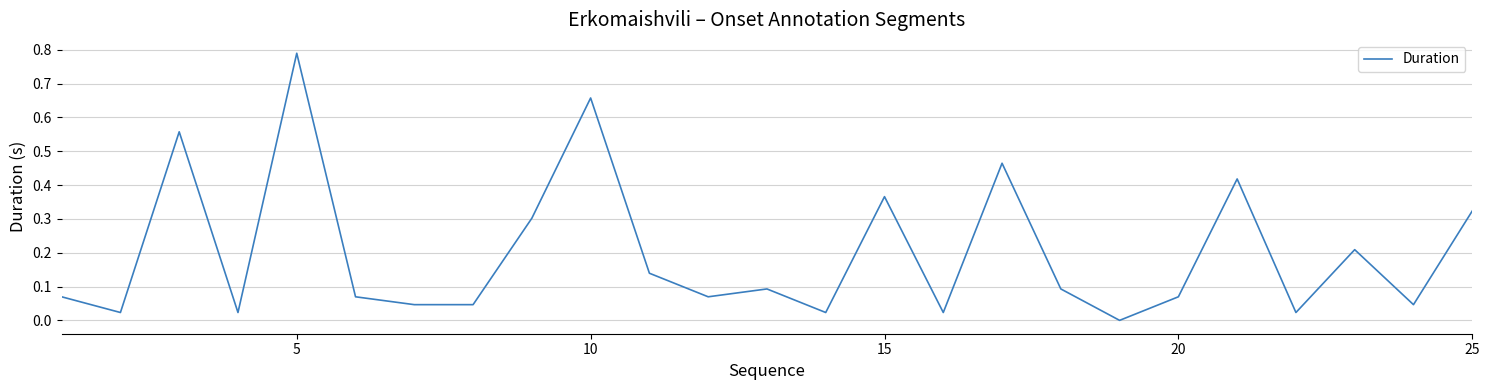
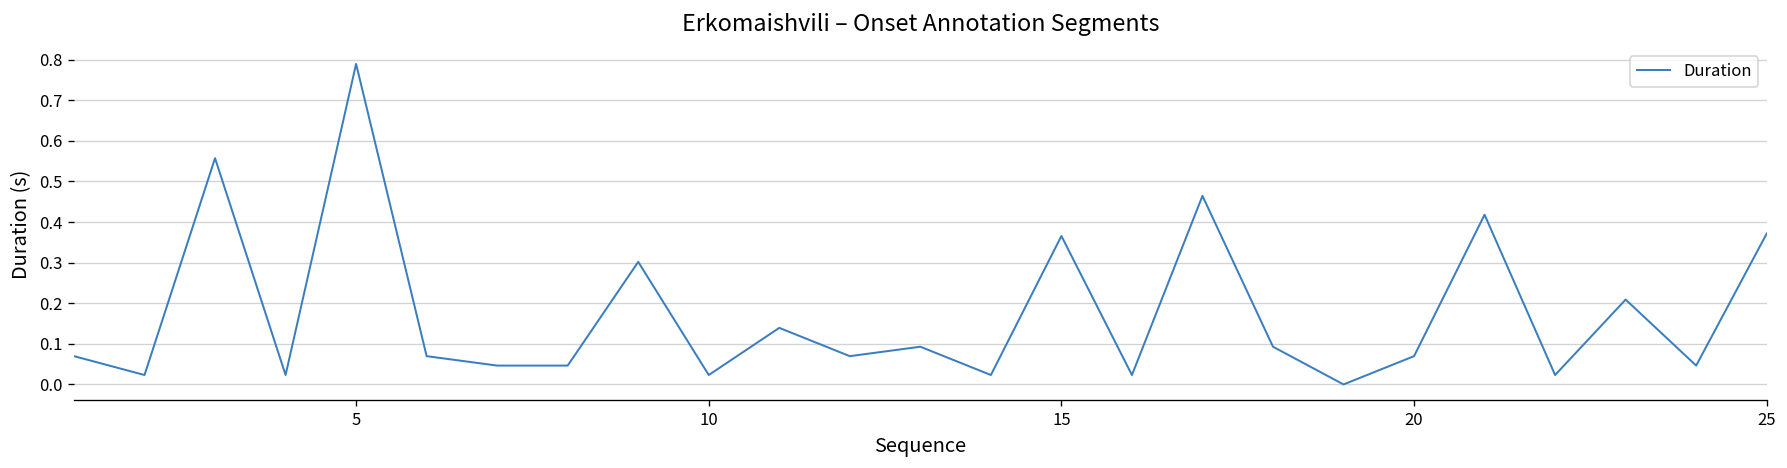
10: 0.66 -> 0.02
25: 0.32 -> 0.37
